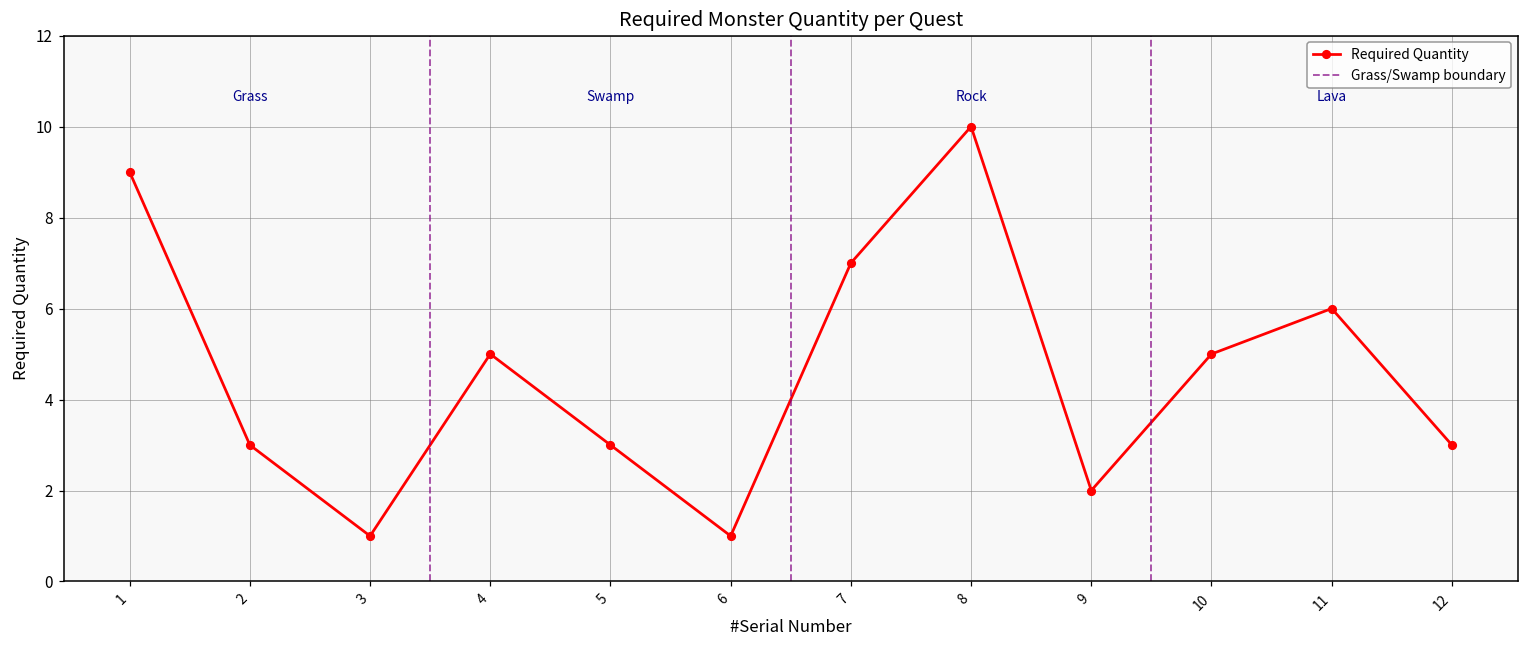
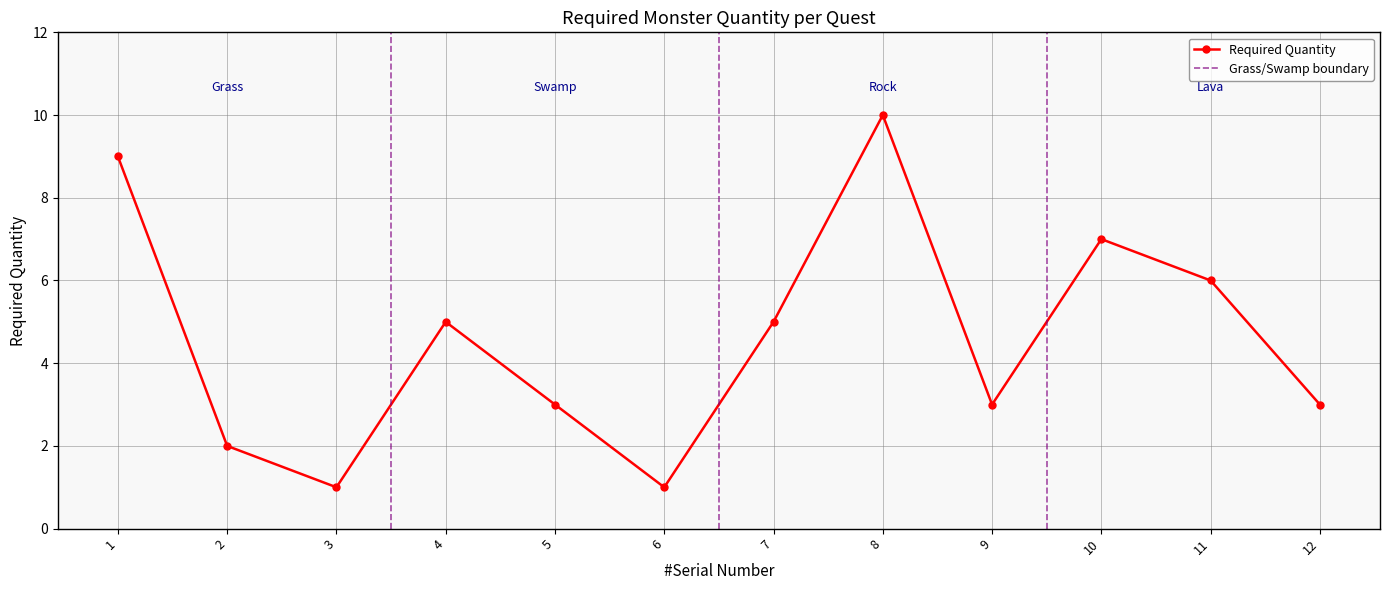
2: 3 -> 2
7: 7 -> 5
9: 2 -> 3
10: 5 -> 7
